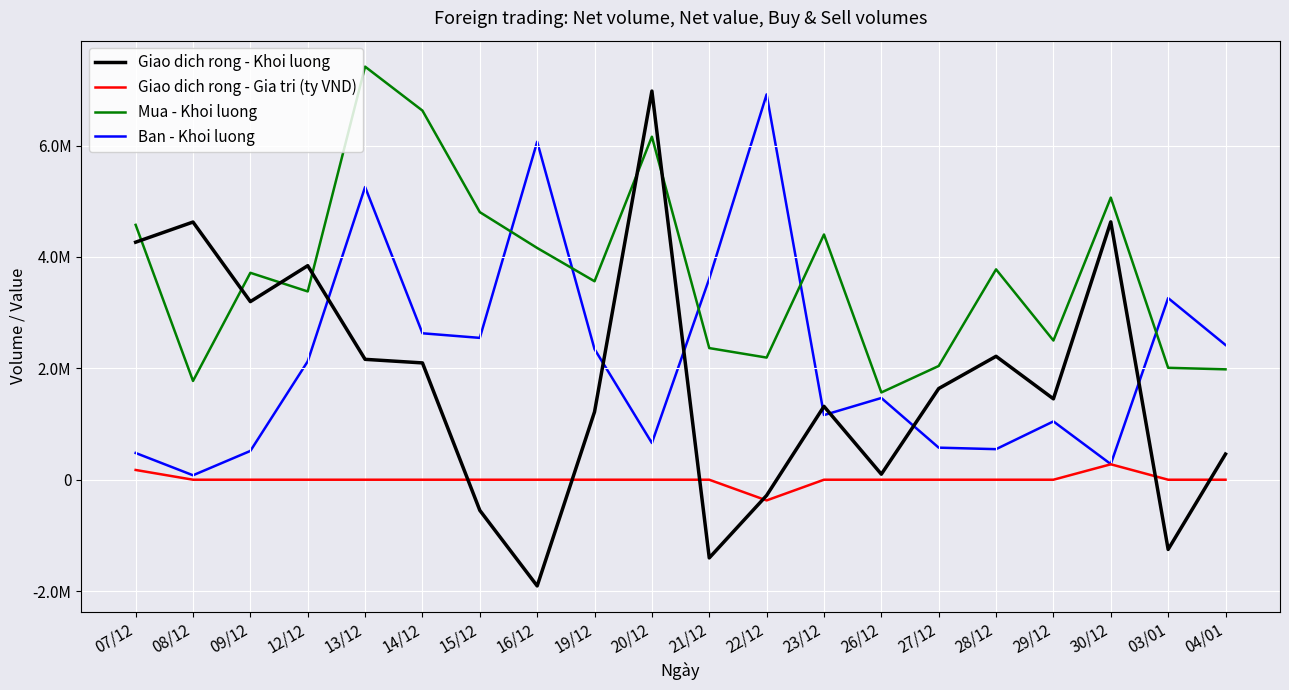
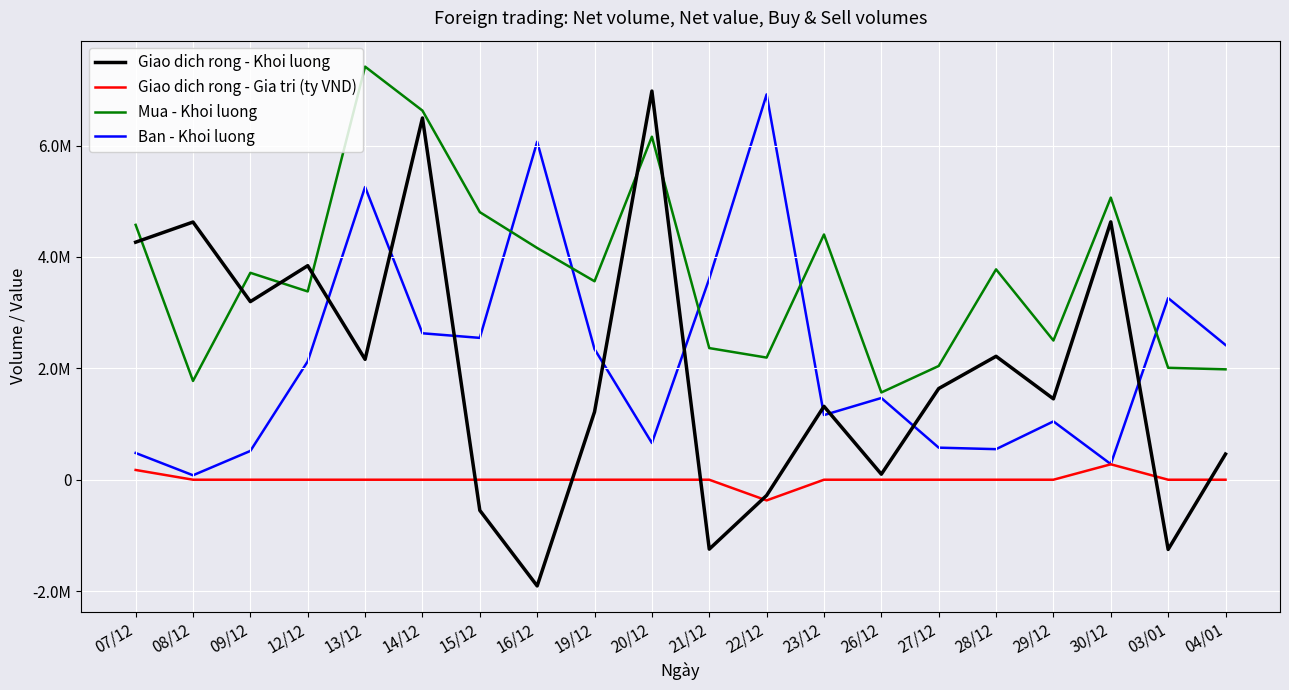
Giao dich rong - Khoi luong, 14/12: 2100000 -> 6500000
Giao dich rong - Khoi luong, 21/12: -1400000 -> -1200000
